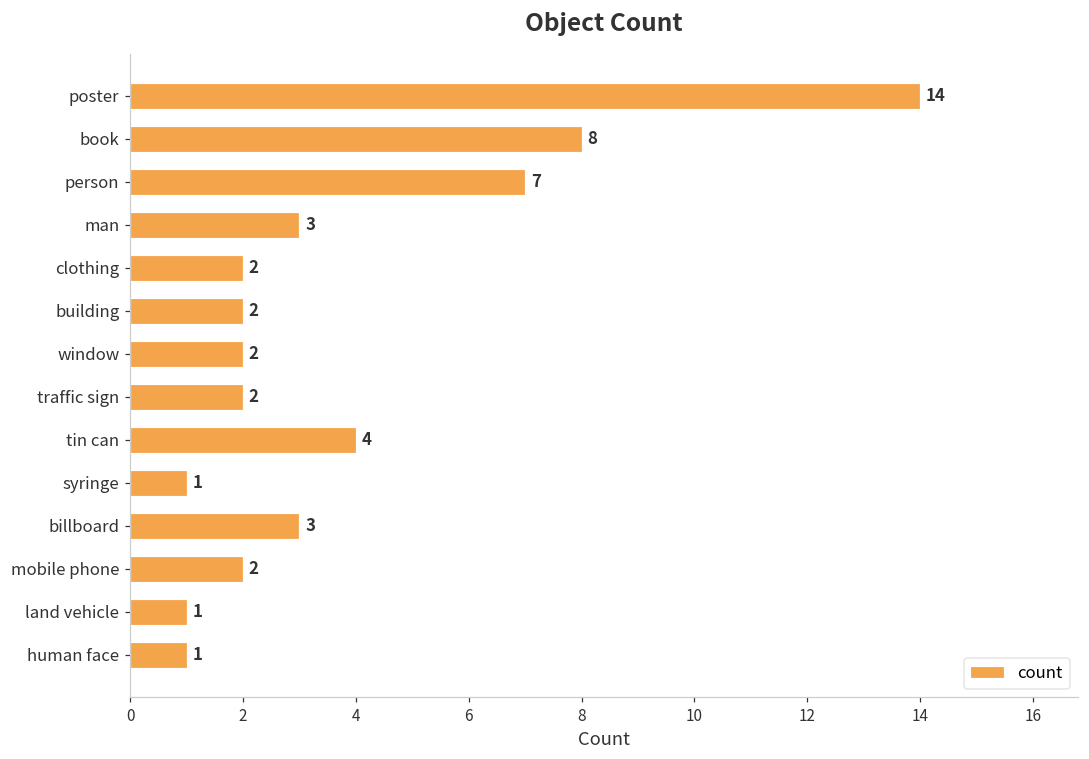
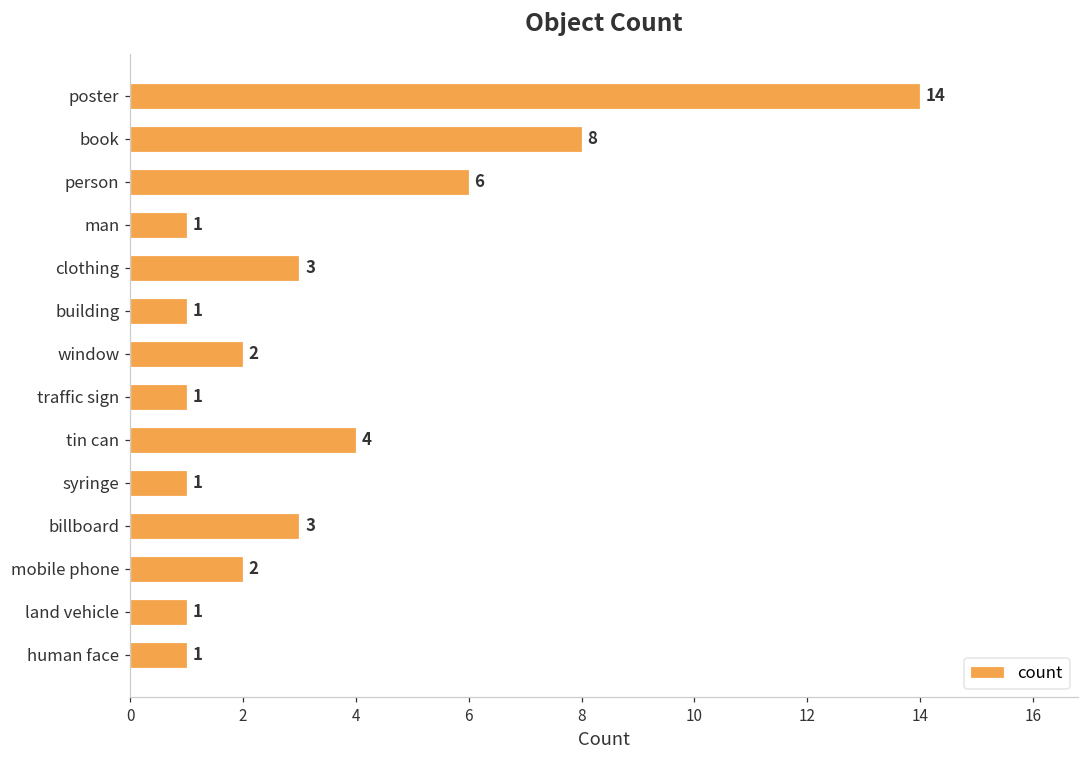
person: 7 -> 6
man: 3 -> 1
clothing: 2 -> 3
building: 2 -> 1
traffic sign: 2 -> 1
